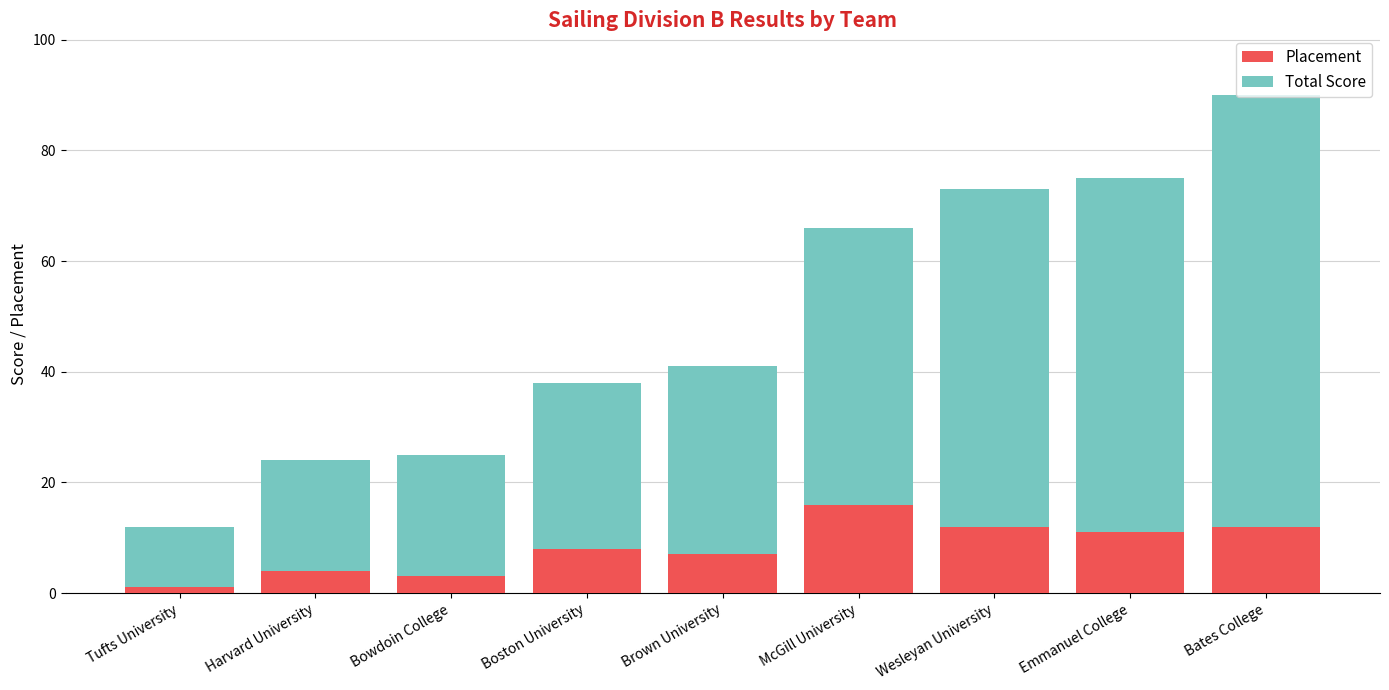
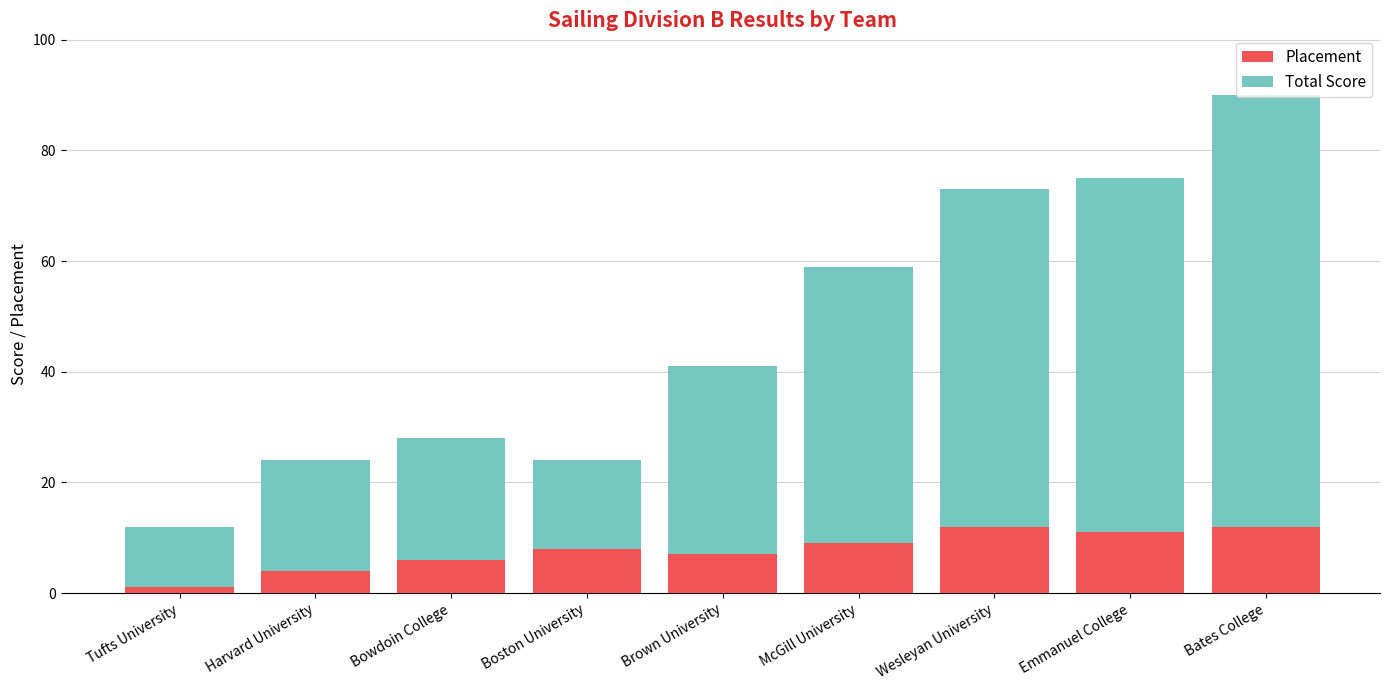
Placement, Bowdoin College: 3 -> 6
Total Score, Boston University: 30 -> 16
Placement, McGill University: 16 -> 9
